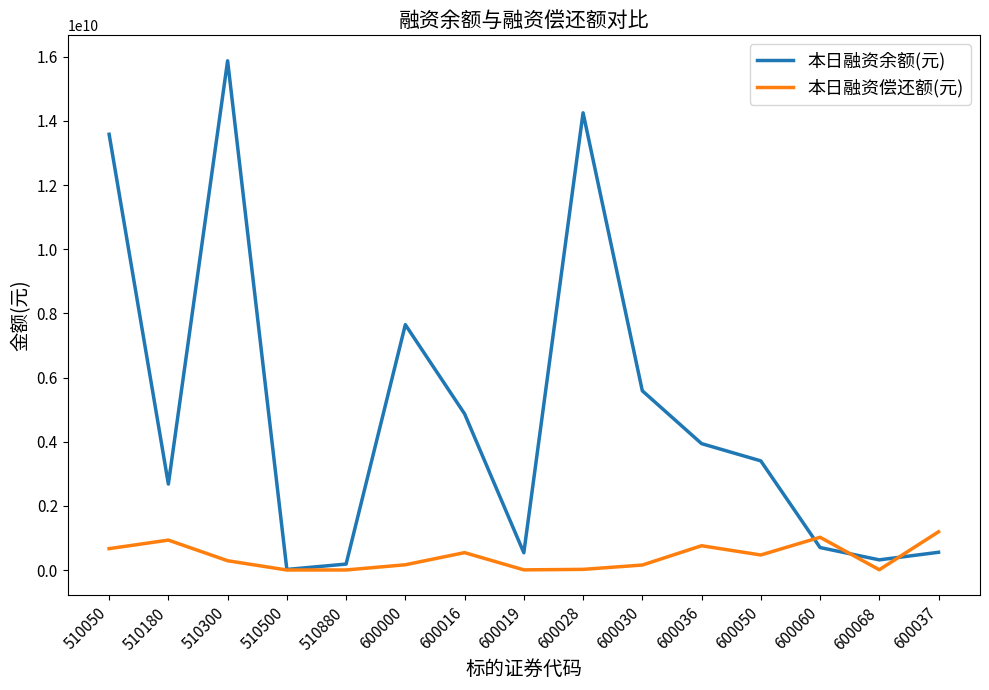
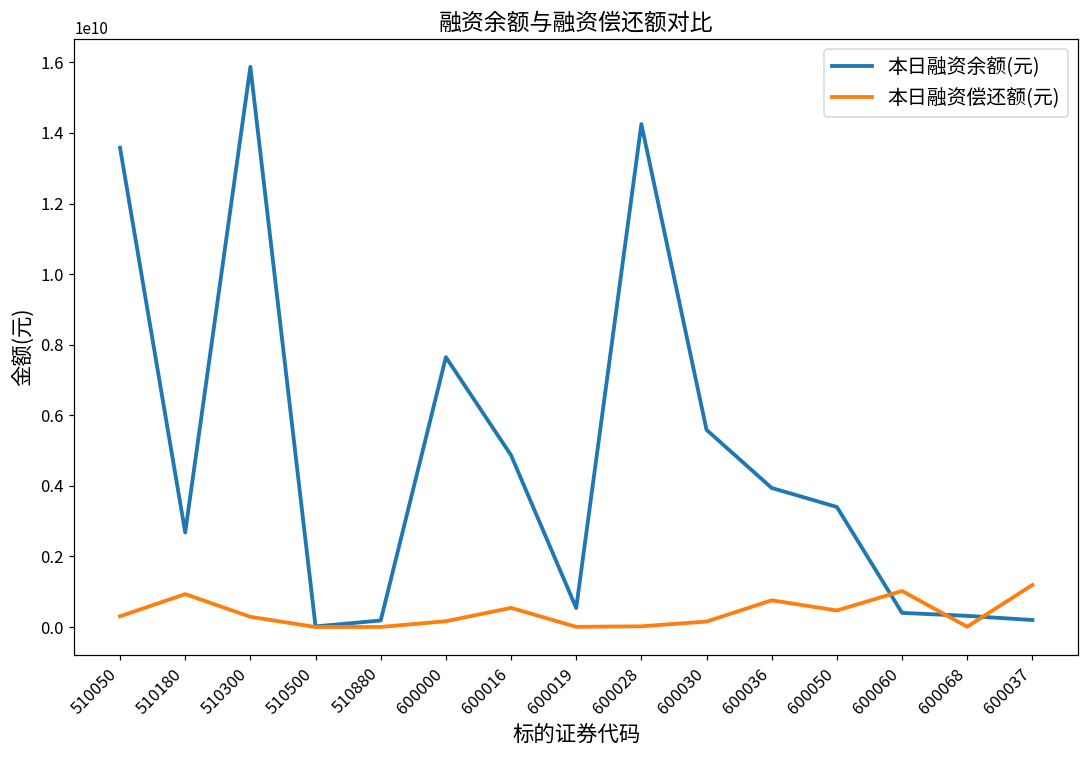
本日融资偿还额(元), 510050: 700000000 -> 300000000
本日融资余额(元), 600060: 700000000 -> 400000000
本日融资余额(元), 600037: 600000000 -> 200000000
